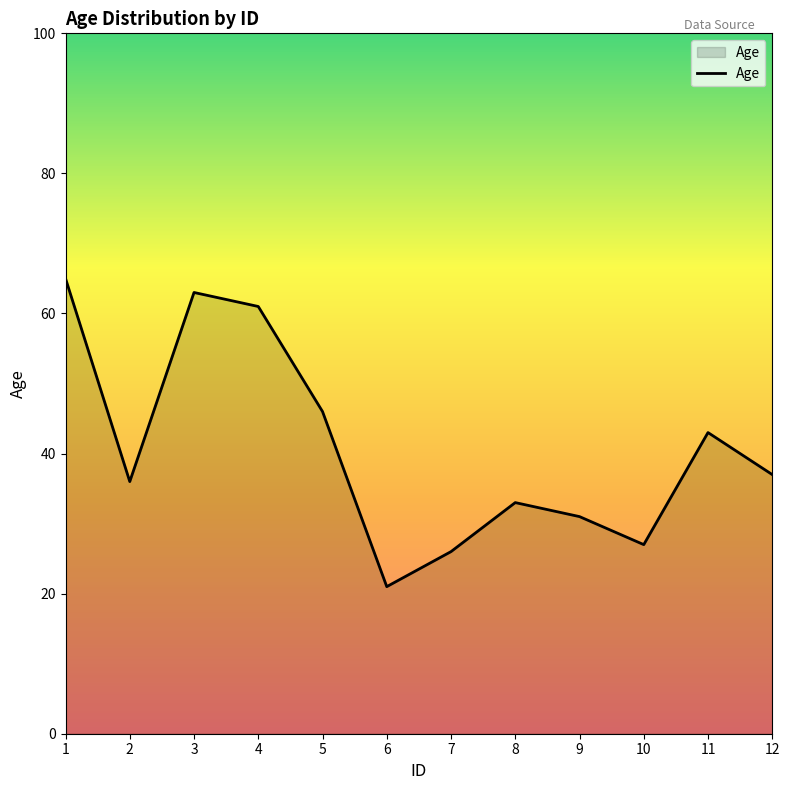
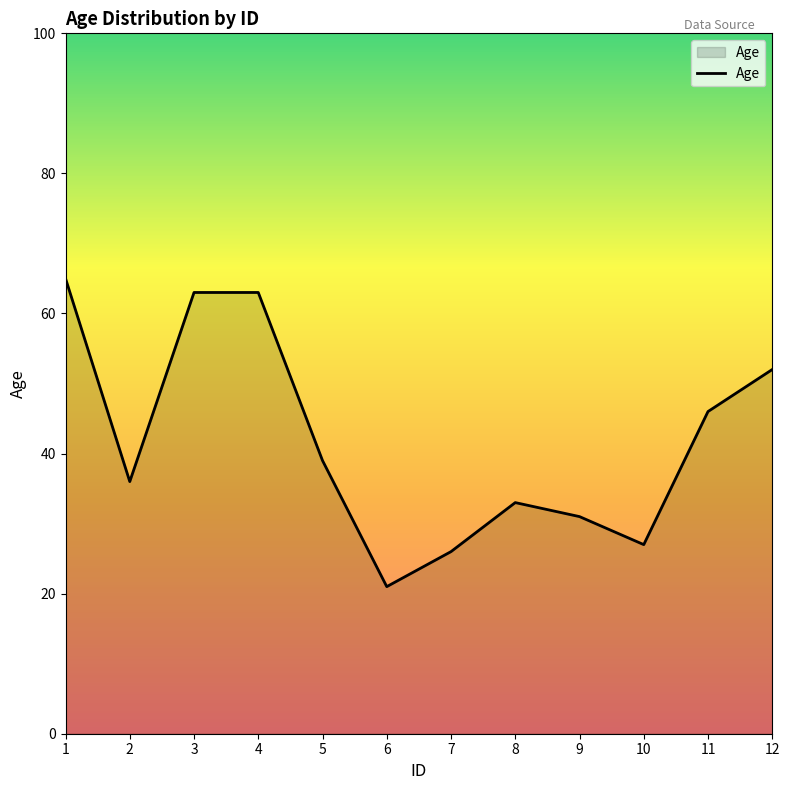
4: 61 -> 63
5: 46 -> 39
11: 43 -> 46
12: 37 -> 52
